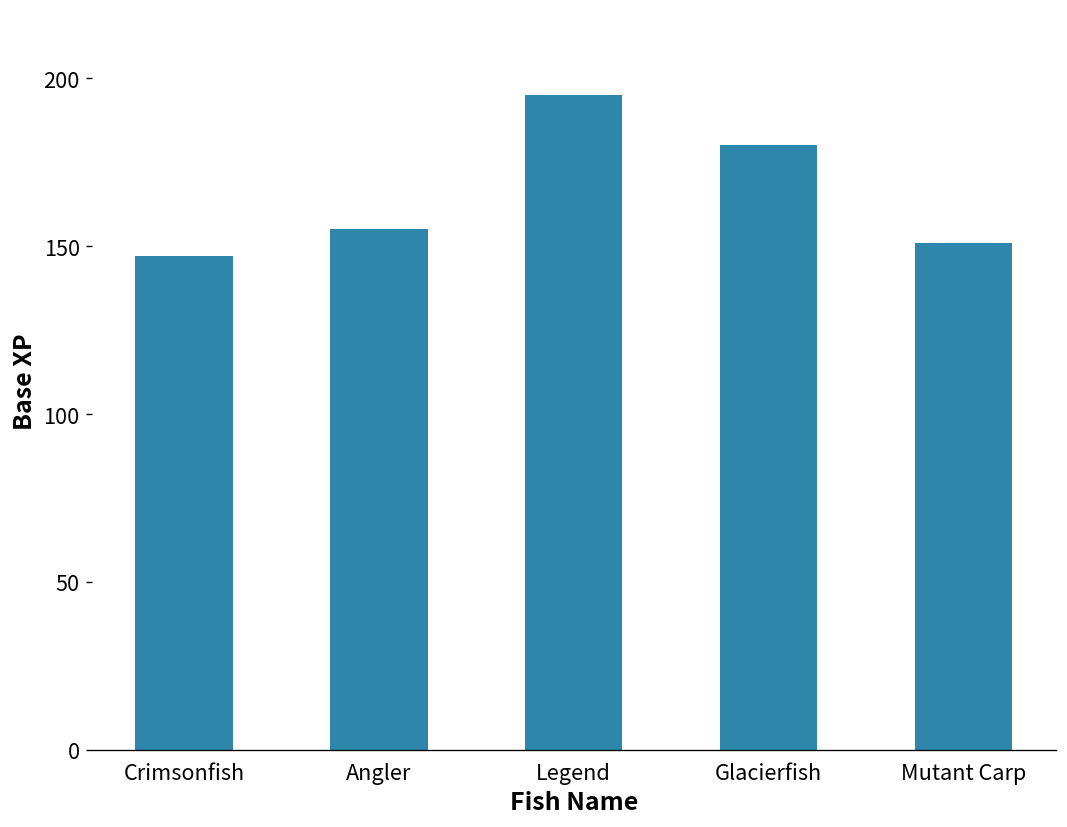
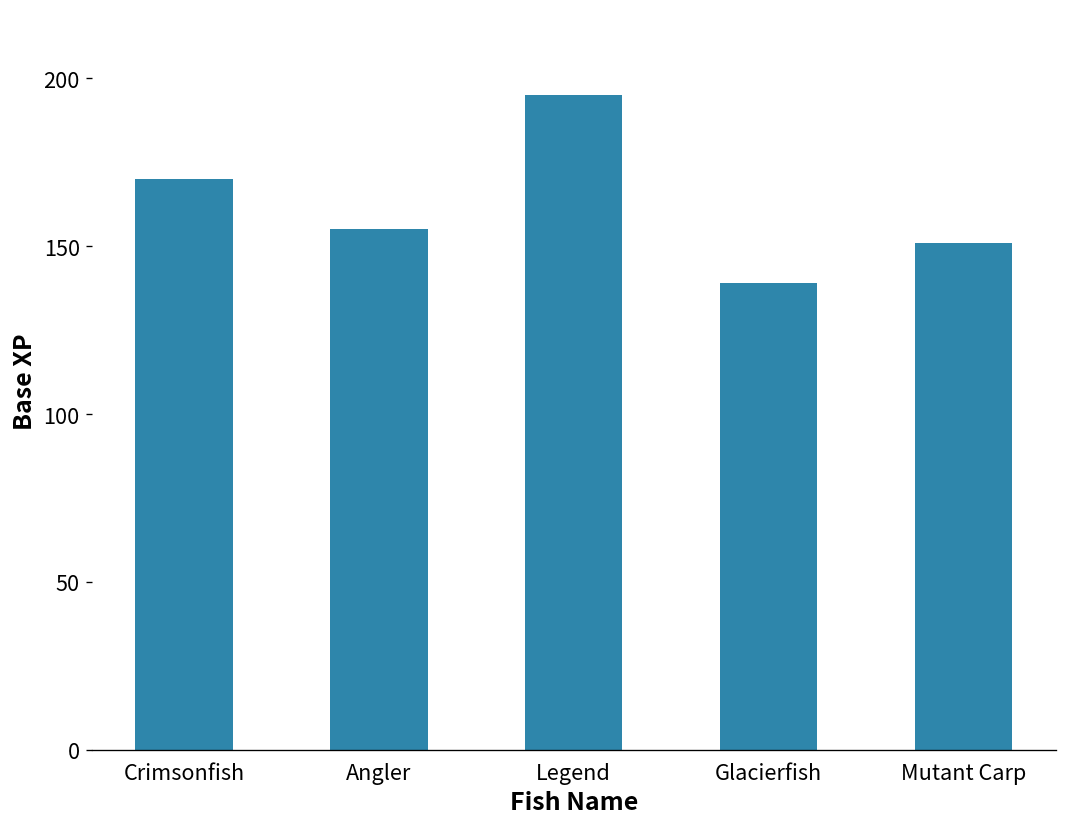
Crimsonfish: 147 -> 170
Glacierfish: 180 -> 139
